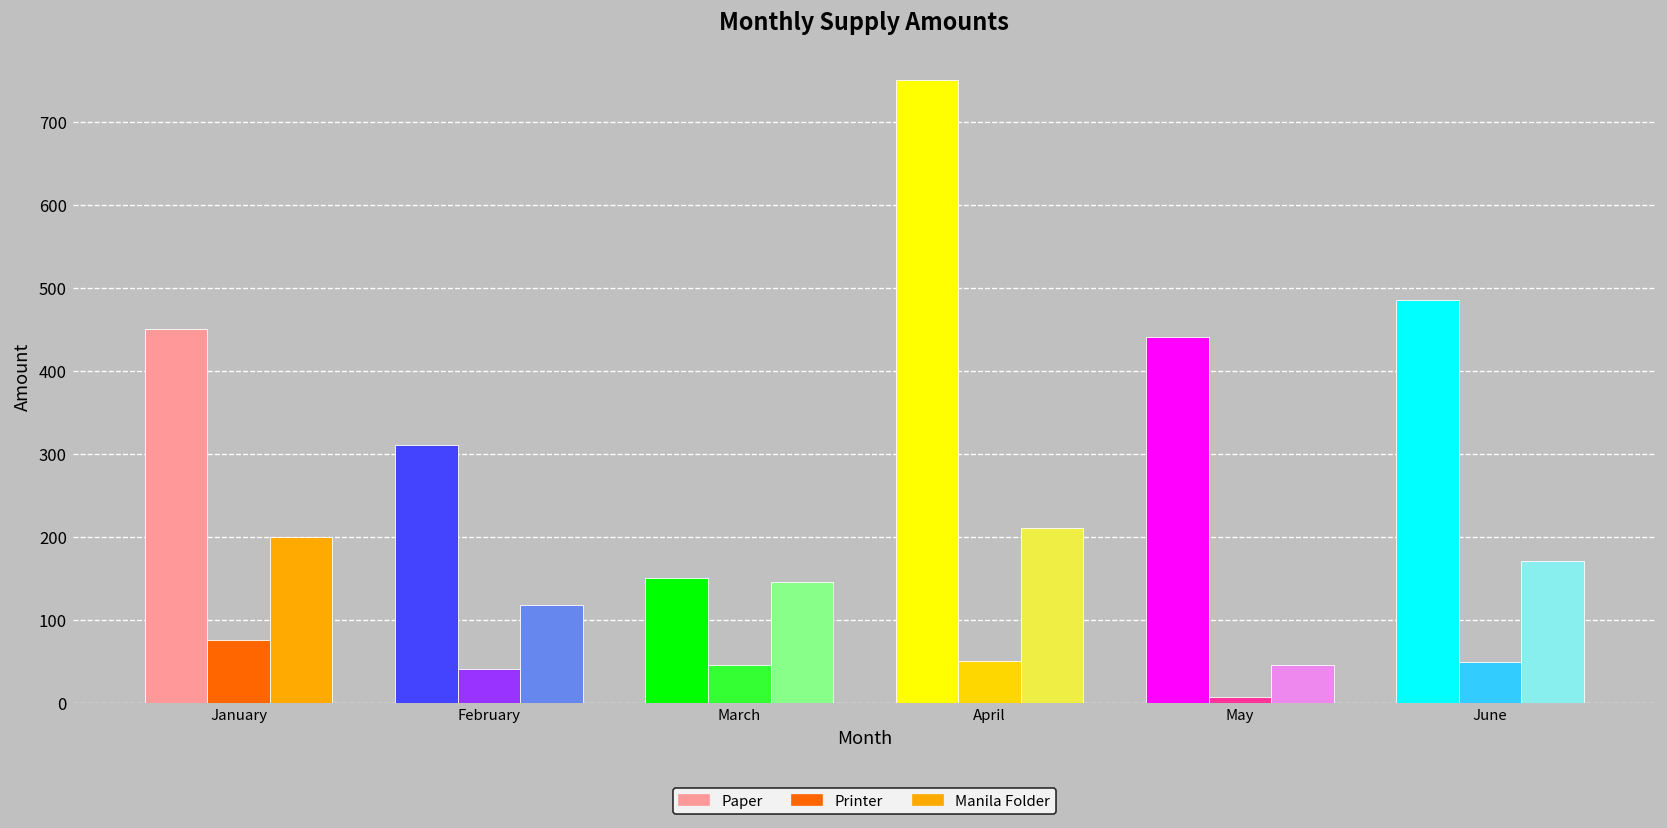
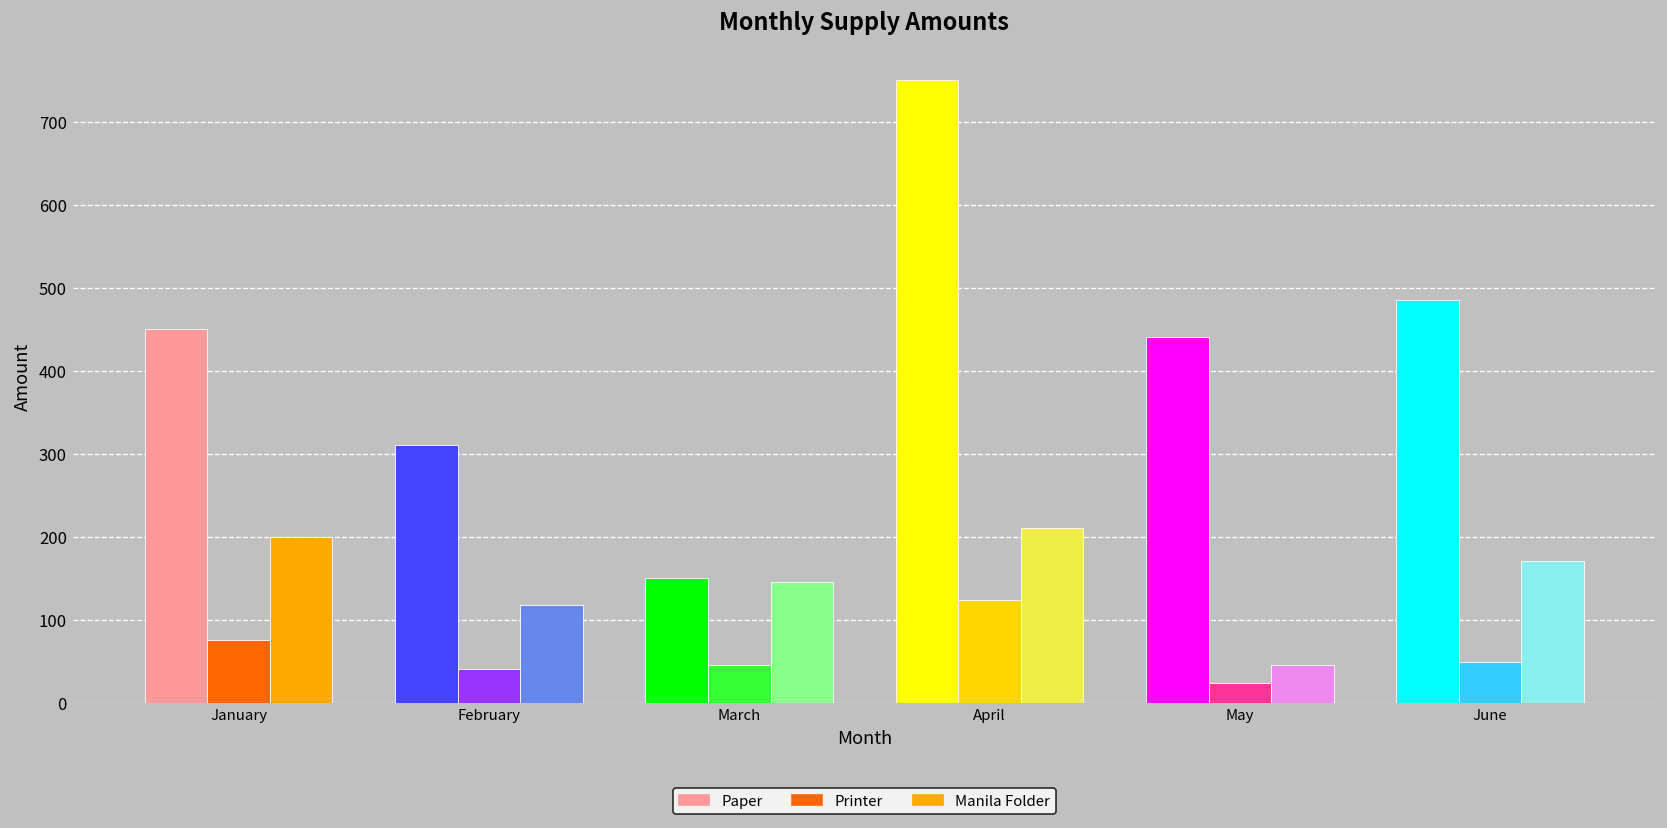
April: 50 -> 120
May: 10 -> 20
